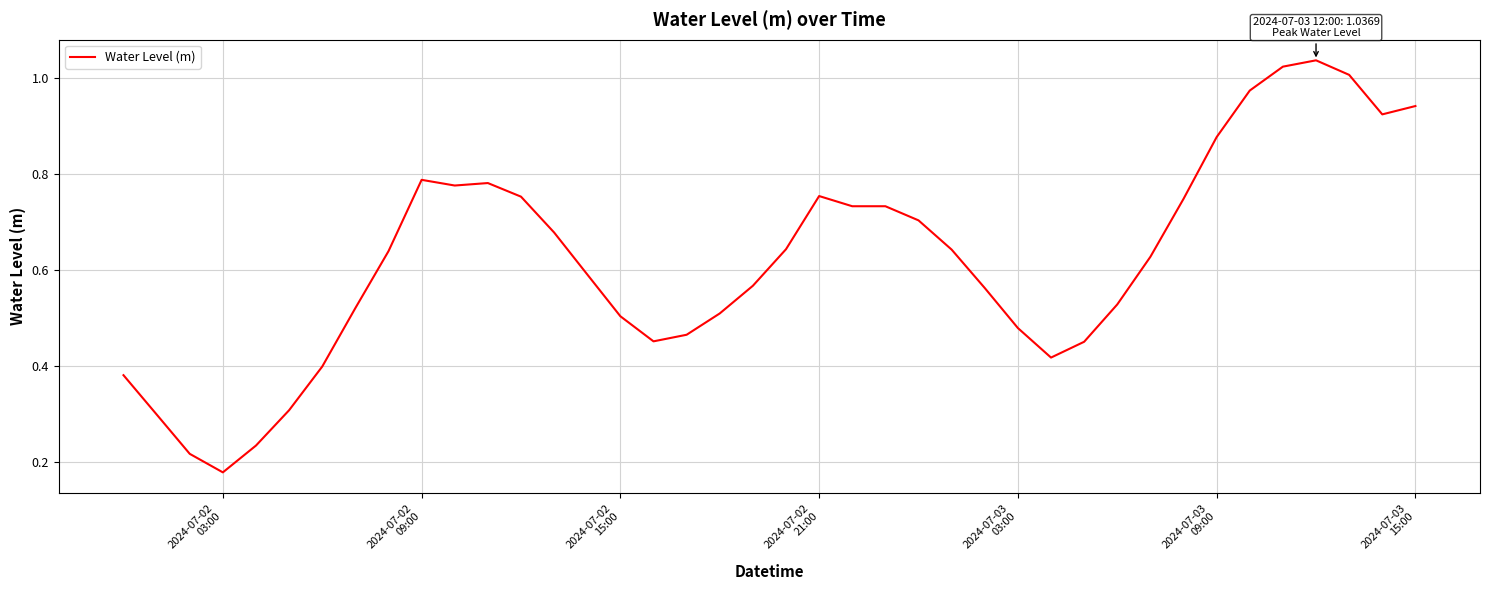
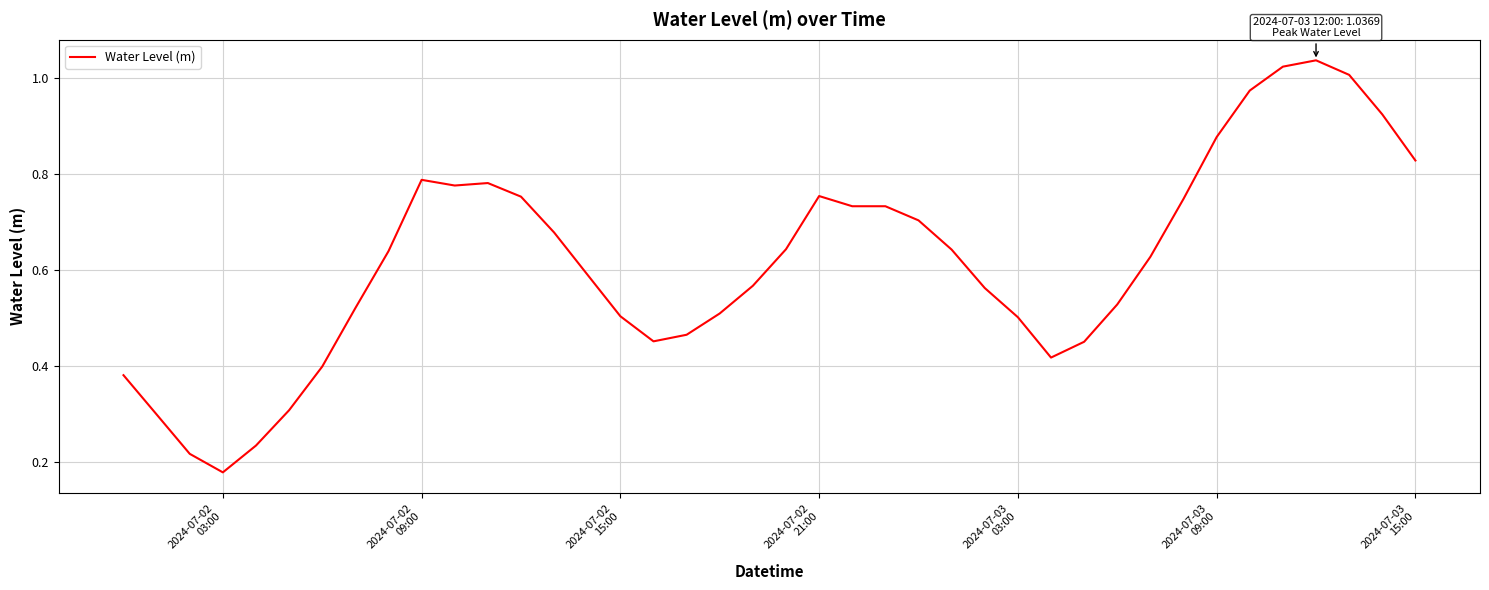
2024-07-03 03:00: 0.48 -> 0.50
2024-07-03 15:00: 0.94 -> 0.83
